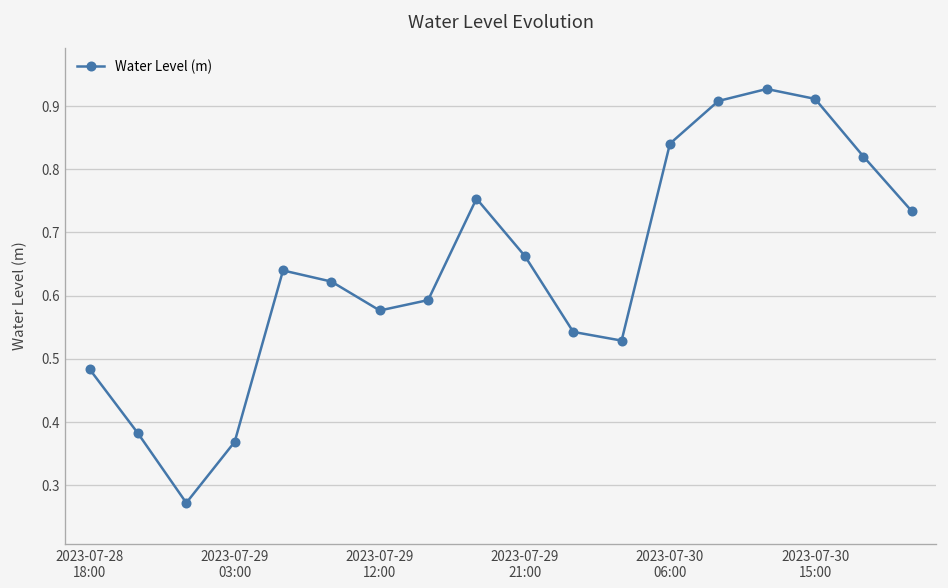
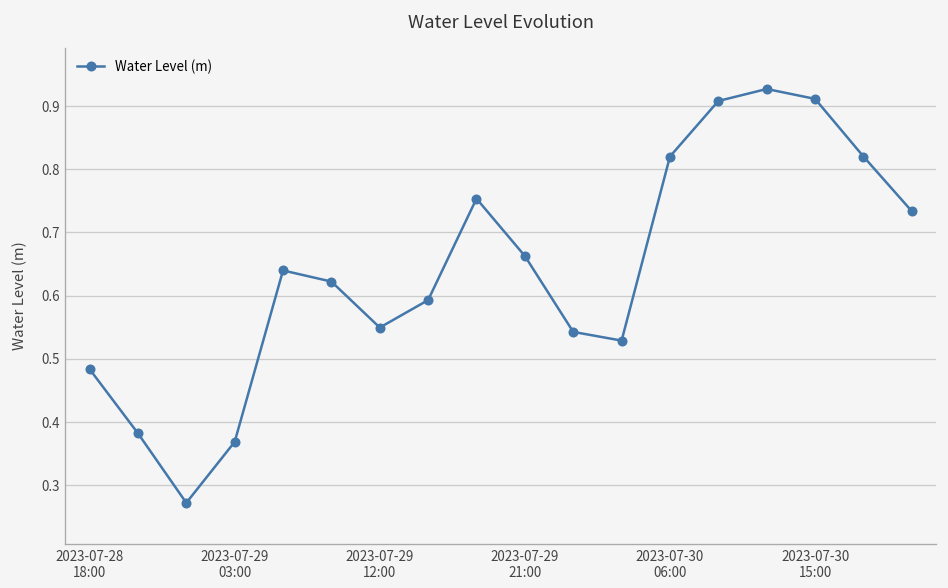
2023-07-29 12:00: 0.58 -> 0.55
2023-07-30 06:00: 0.84 -> 0.82
